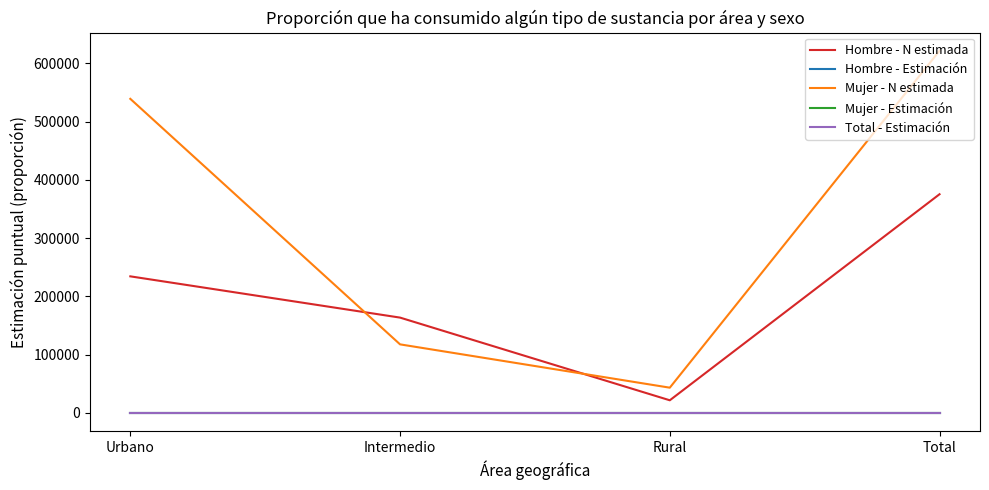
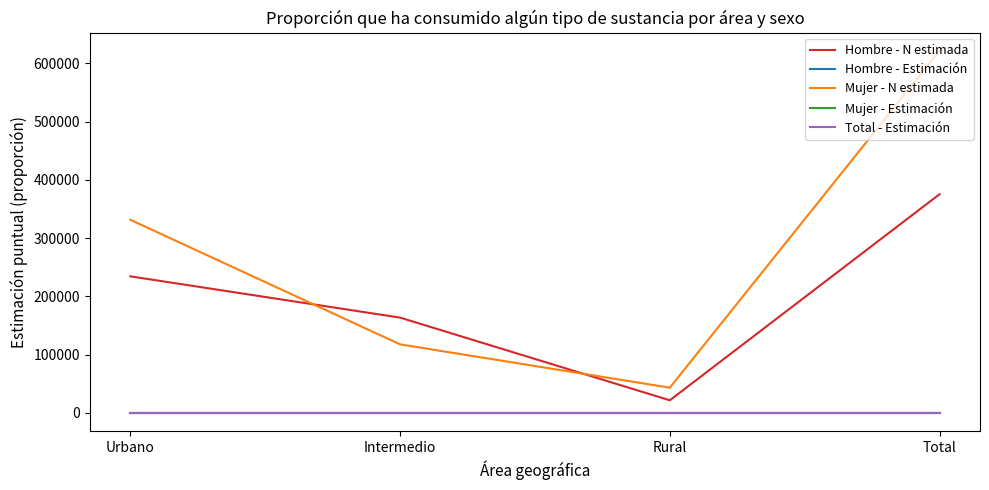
Mujer - N estimada, Urbano: 540000 -> 330000
